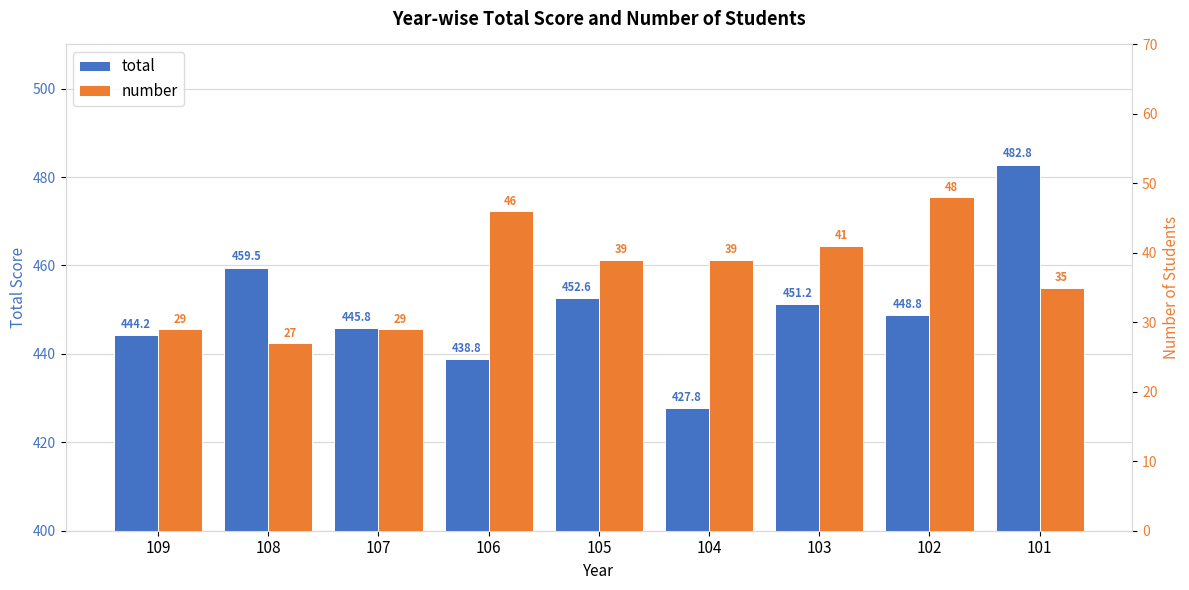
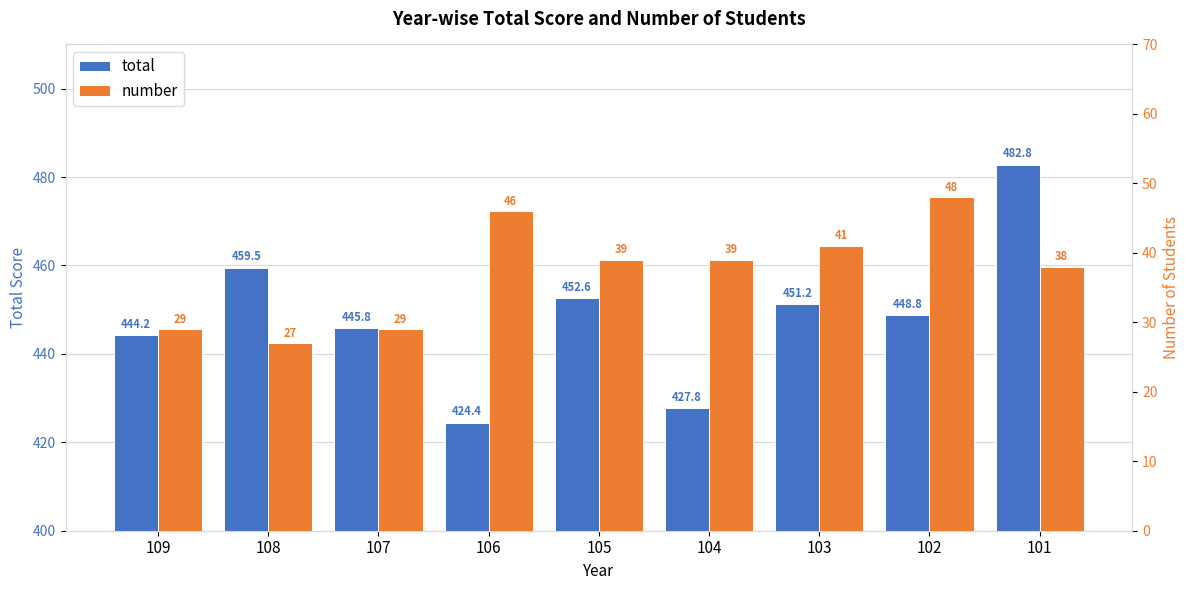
total, 106: 438.8 -> 424.4
number, 101: 35 -> 38
